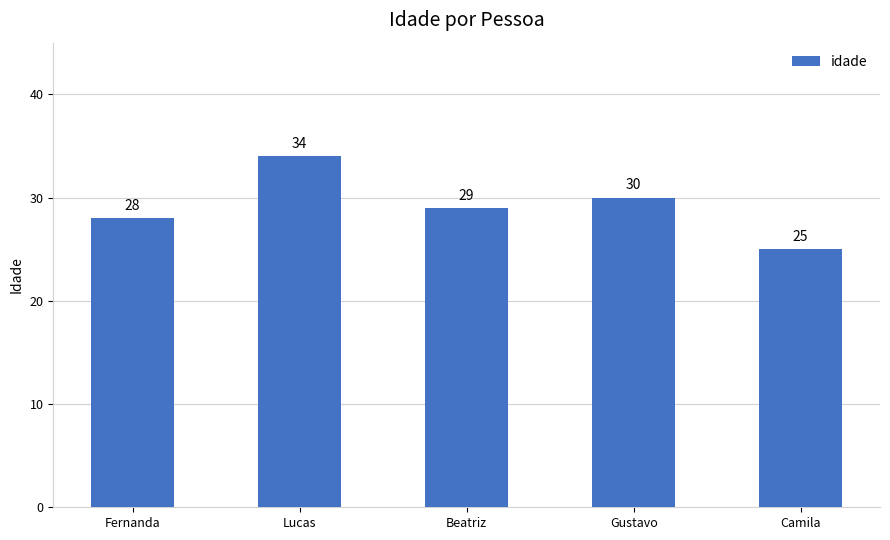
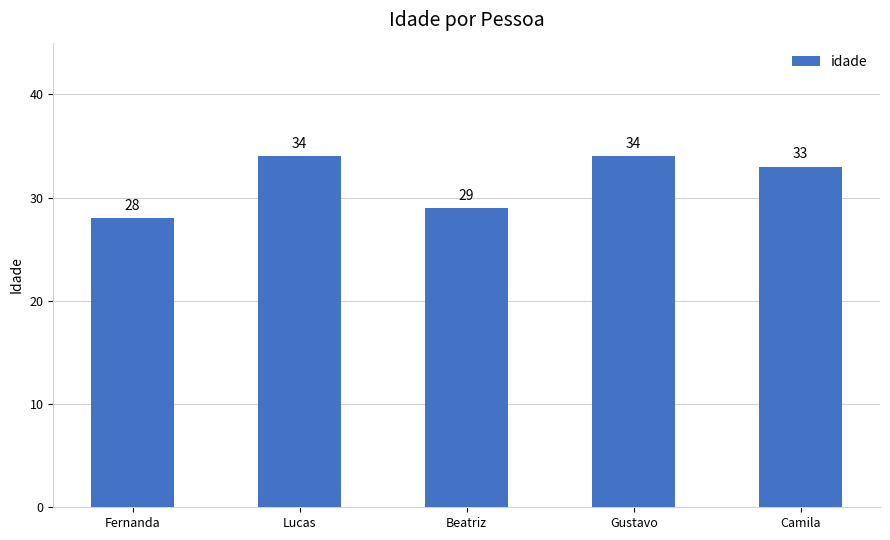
Gustavo: 30 -> 34
Camila: 25 -> 33
